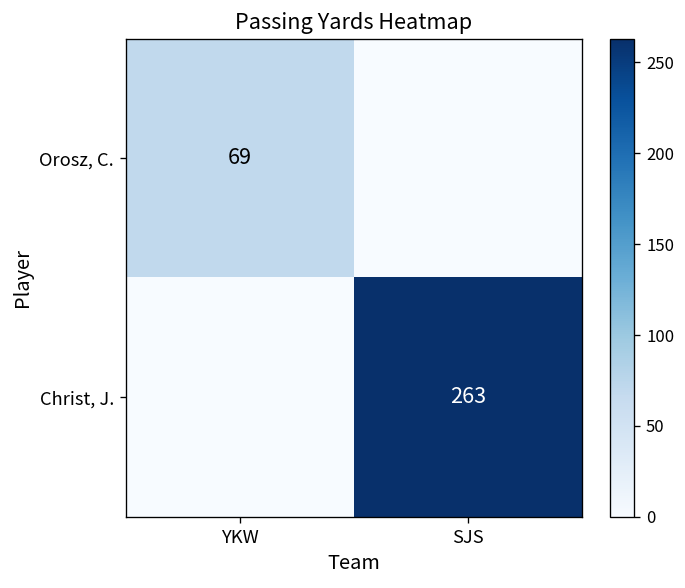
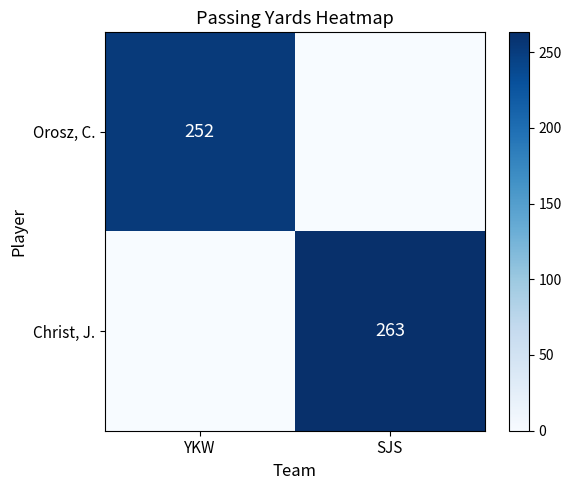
Orosz, C., YKW: 69 -> 252
